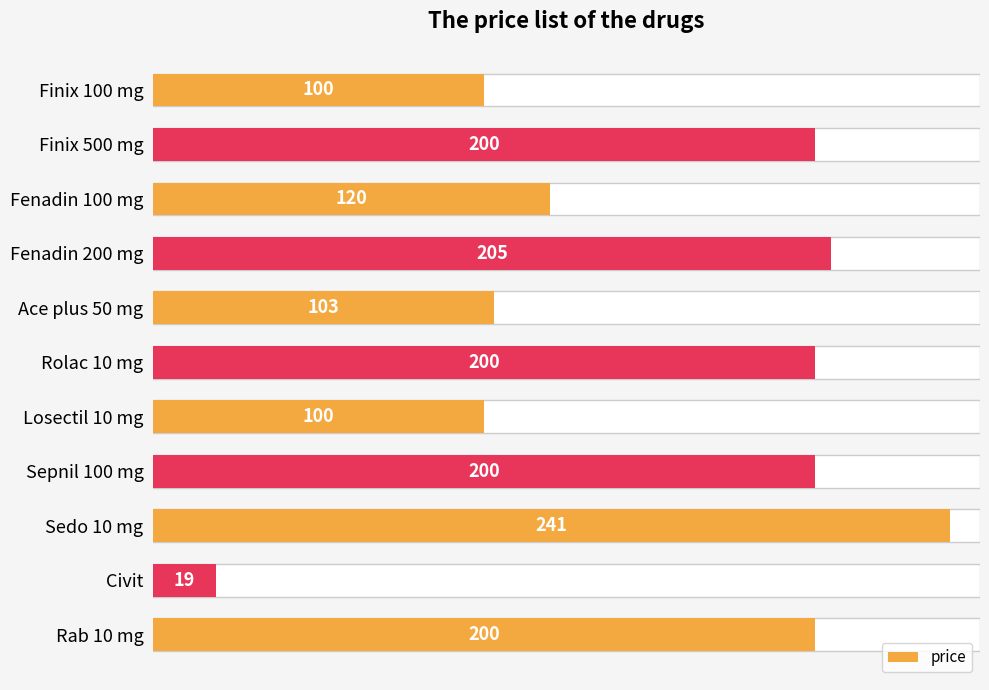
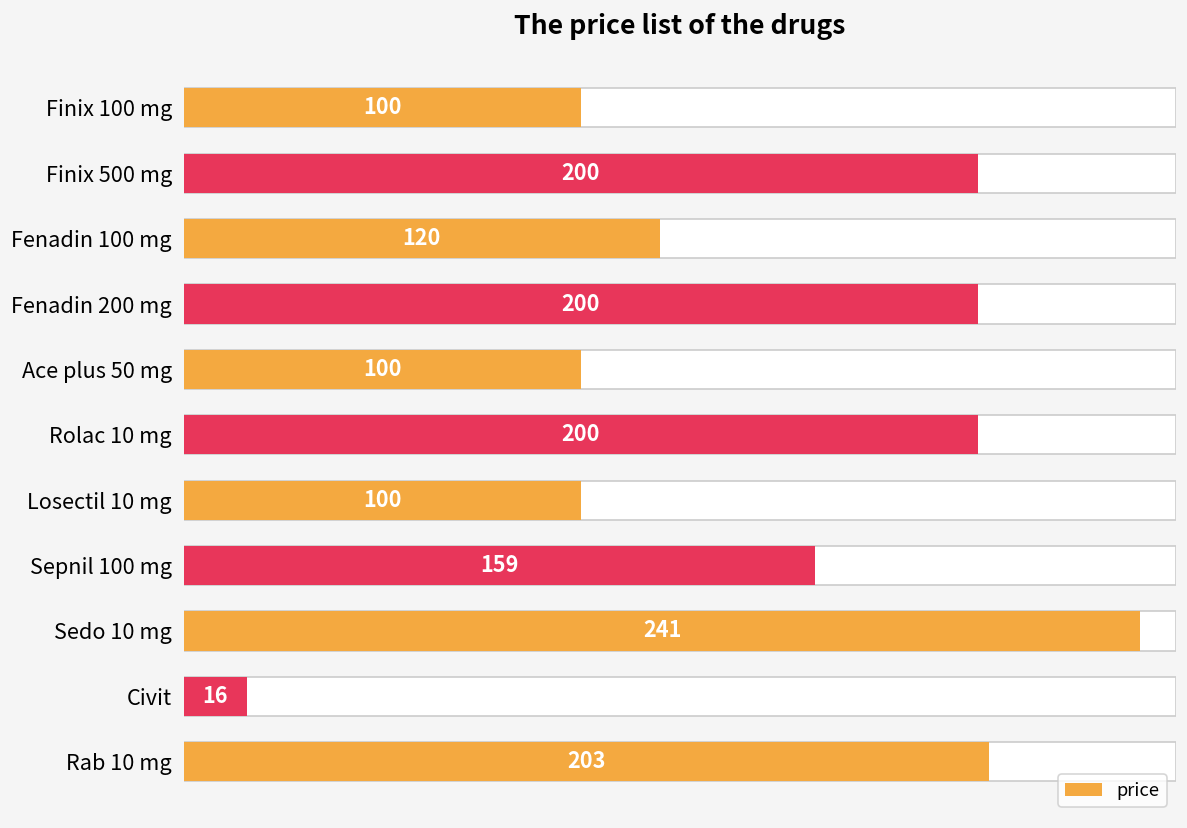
price, Fenadin 200 mg: 205 -> 200
price, Ace plus 50 mg: 103 -> 100
price, Sepnil 100 mg: 200 -> 159
price, Civit: 19 -> 16
price, Rab 10 mg: 200 -> 203
